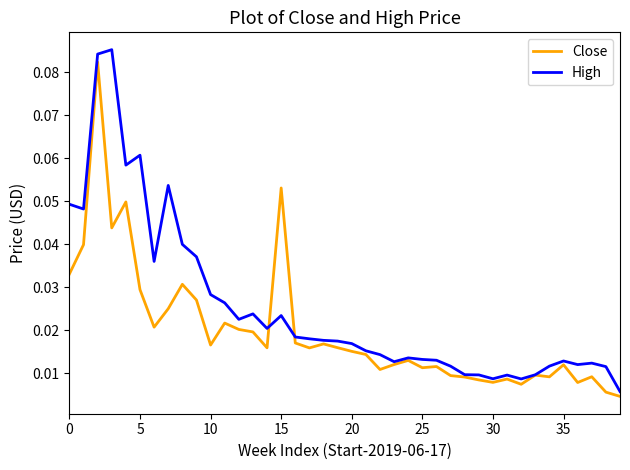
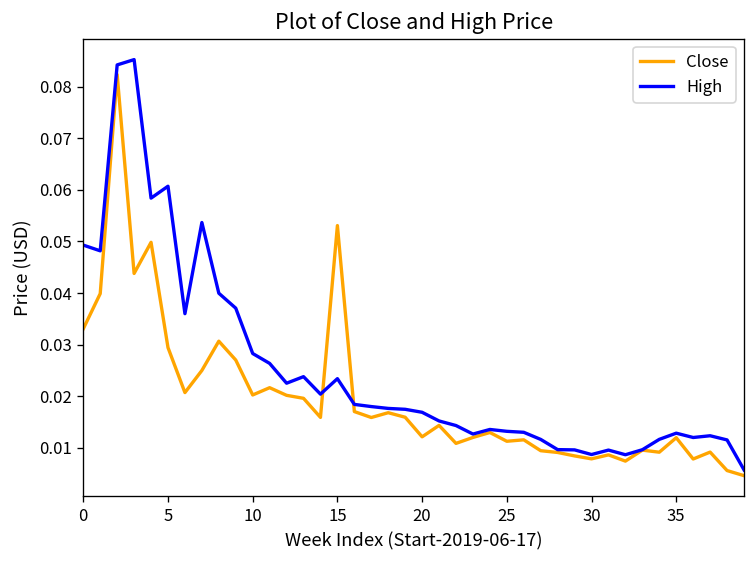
Close, 10: 0.017 -> 0.020
Close, 20: 0.015 -> 0.012
